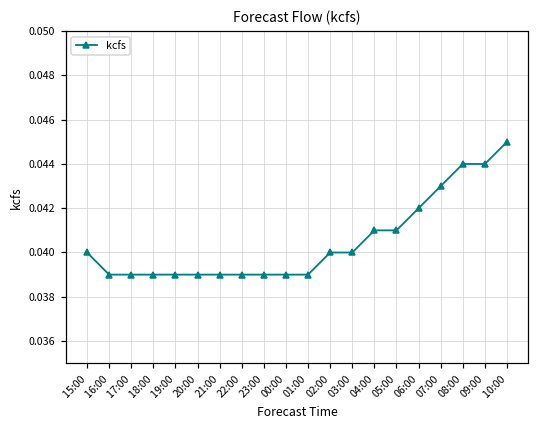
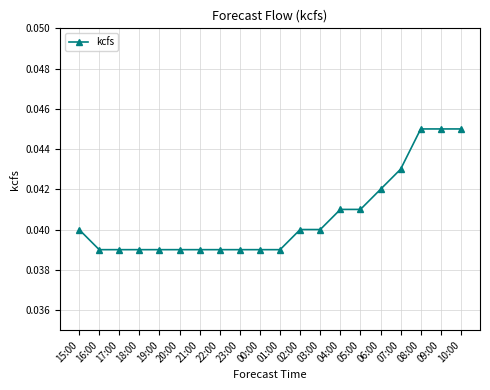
08:00: 0.044 -> 0.045
09:00: 0.044 -> 0.045
